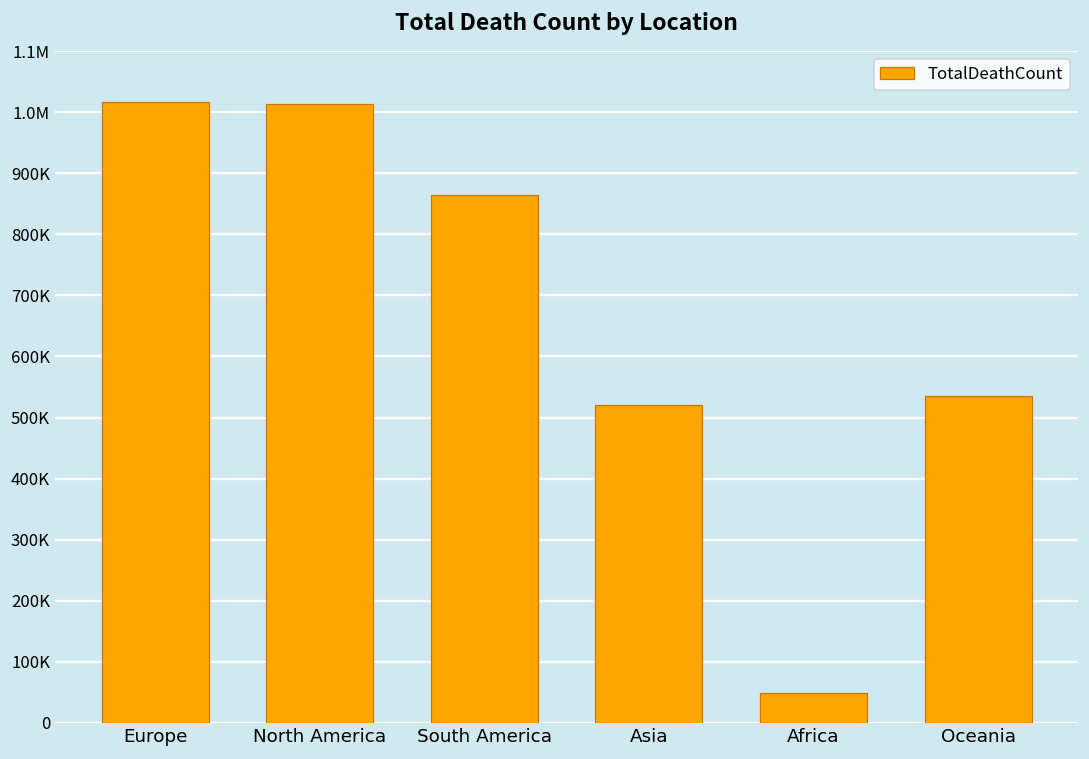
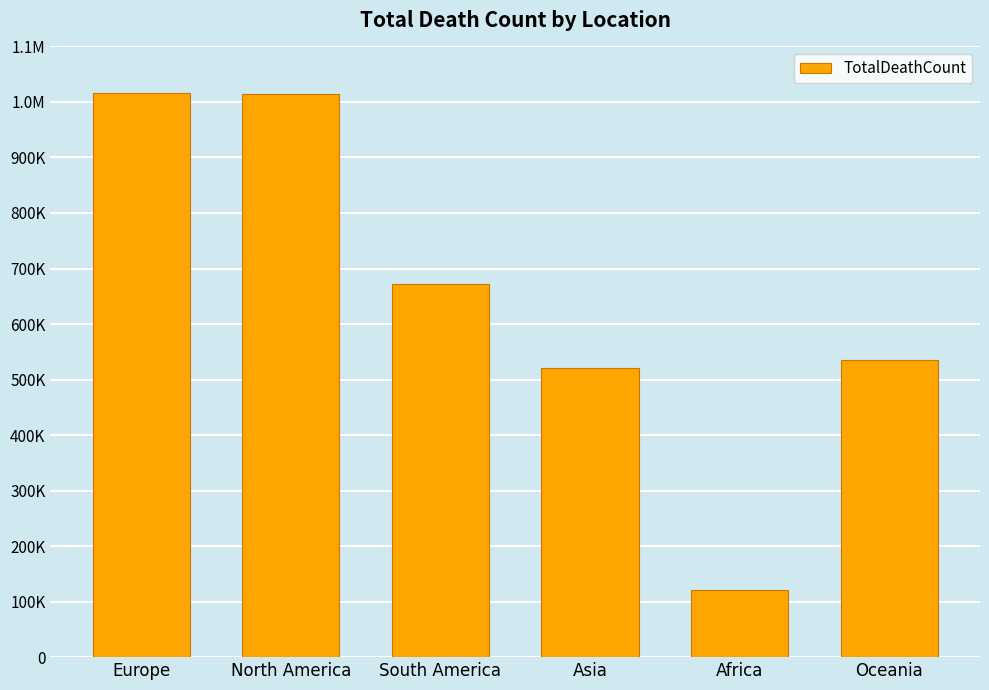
South America: 860000 -> 670000
Africa: 50000 -> 120000
